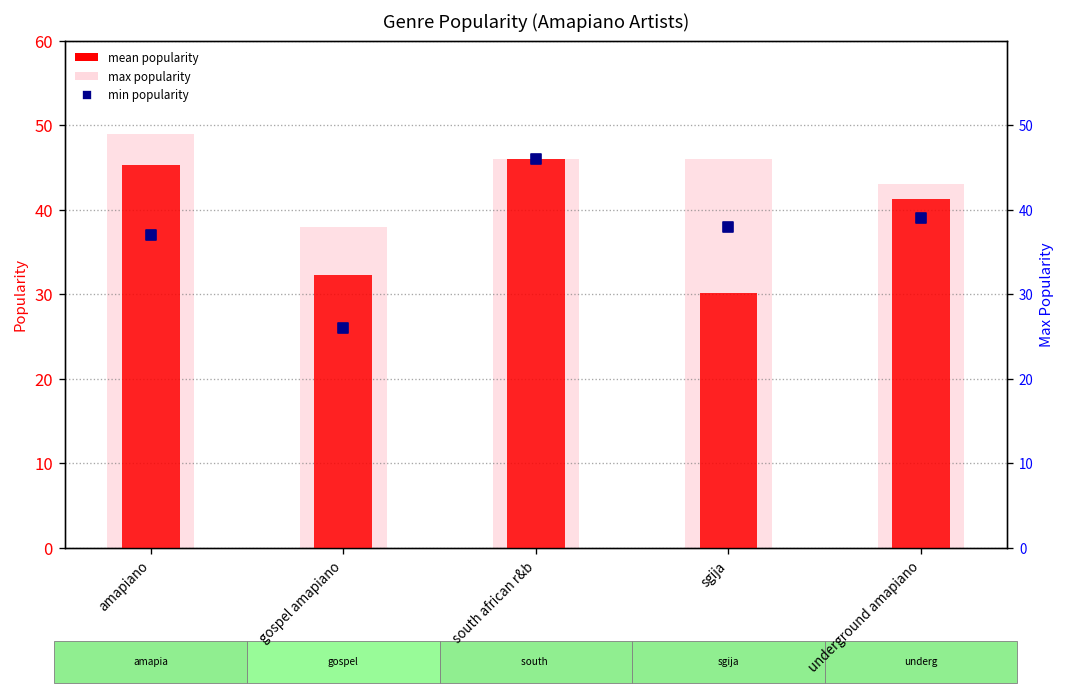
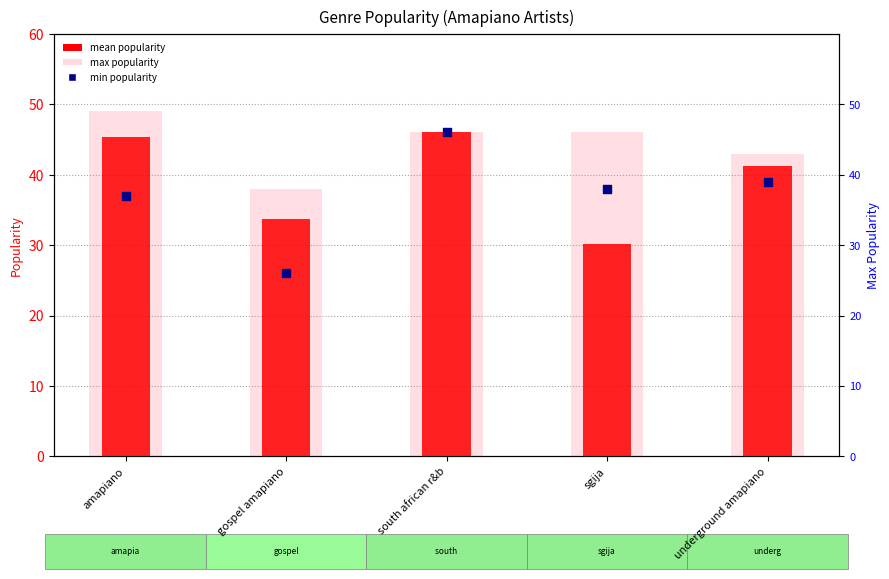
mean popularity, gospel amapiano: 32 -> 34
